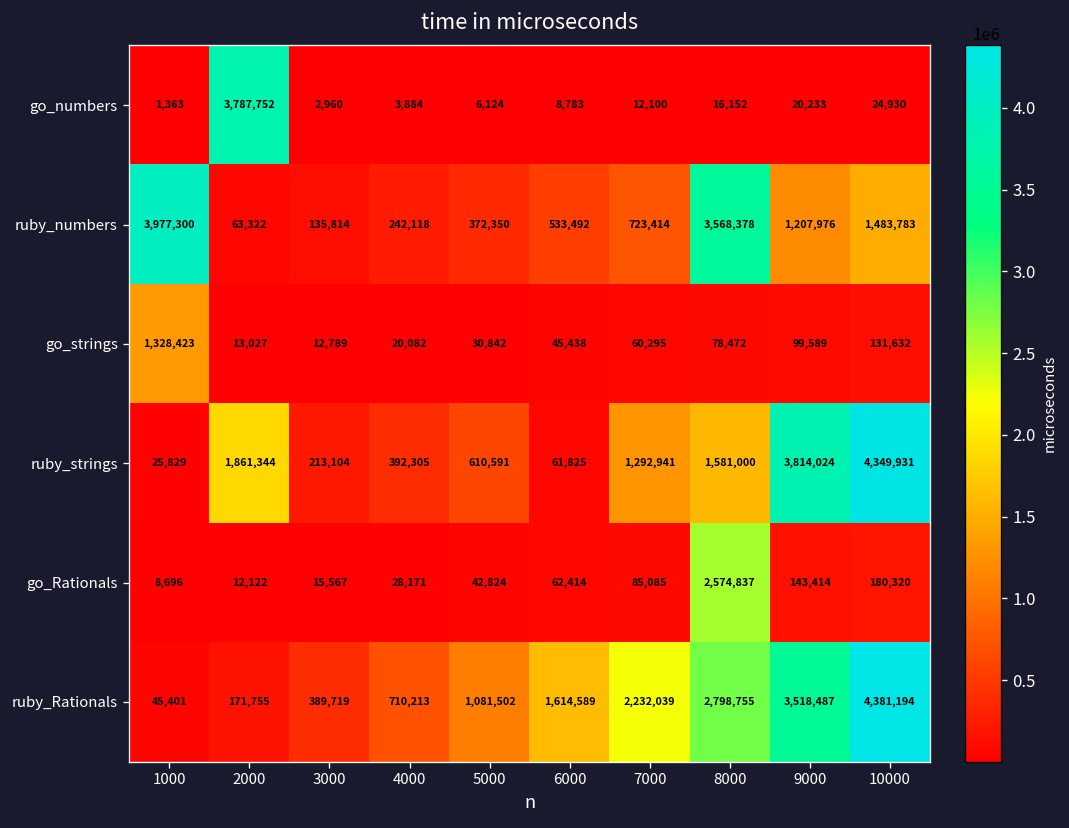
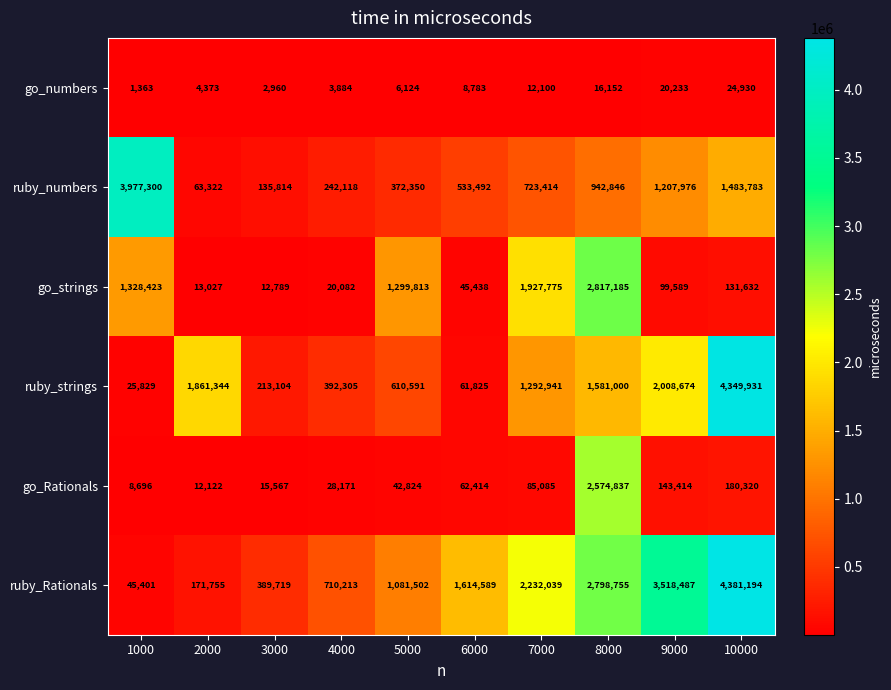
go_numbers, 2000: 3,787,752 -> 4,373
ruby_numbers, 8000: 3,568,378 -> 942,846
go_strings, 5000: 30,842 -> 1,299,813
go_strings, 7000: 60,295 -> 1,927,775
go_strings, 8000: 78,472 -> 2,817,185
ruby_strings, 9000: 3,814,024 -> 2,008,674
